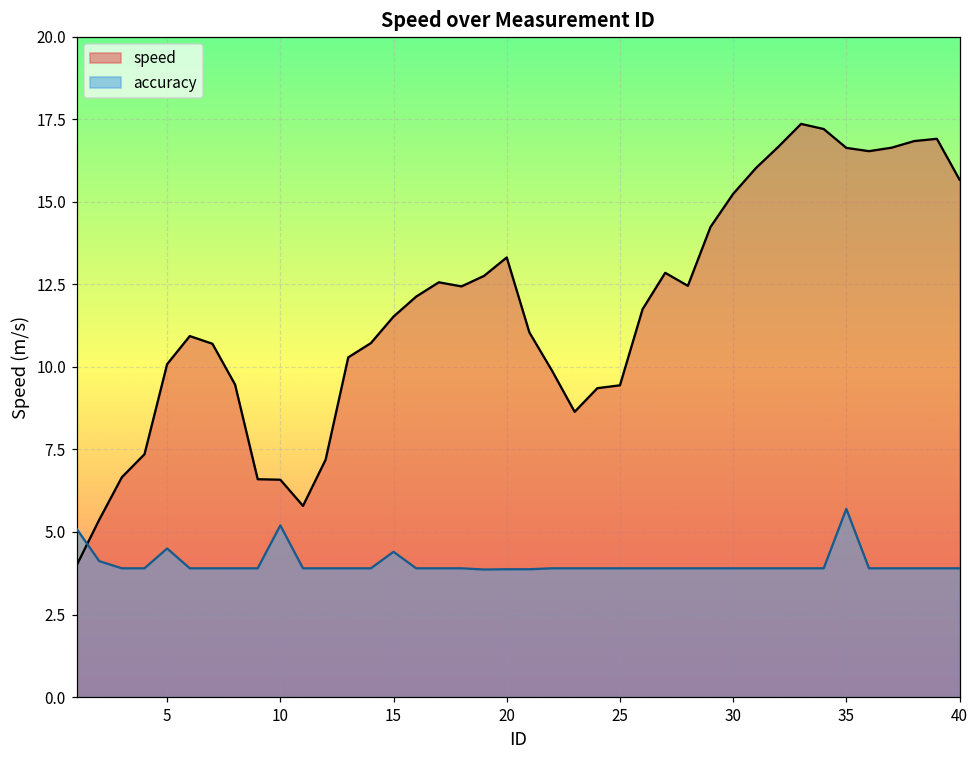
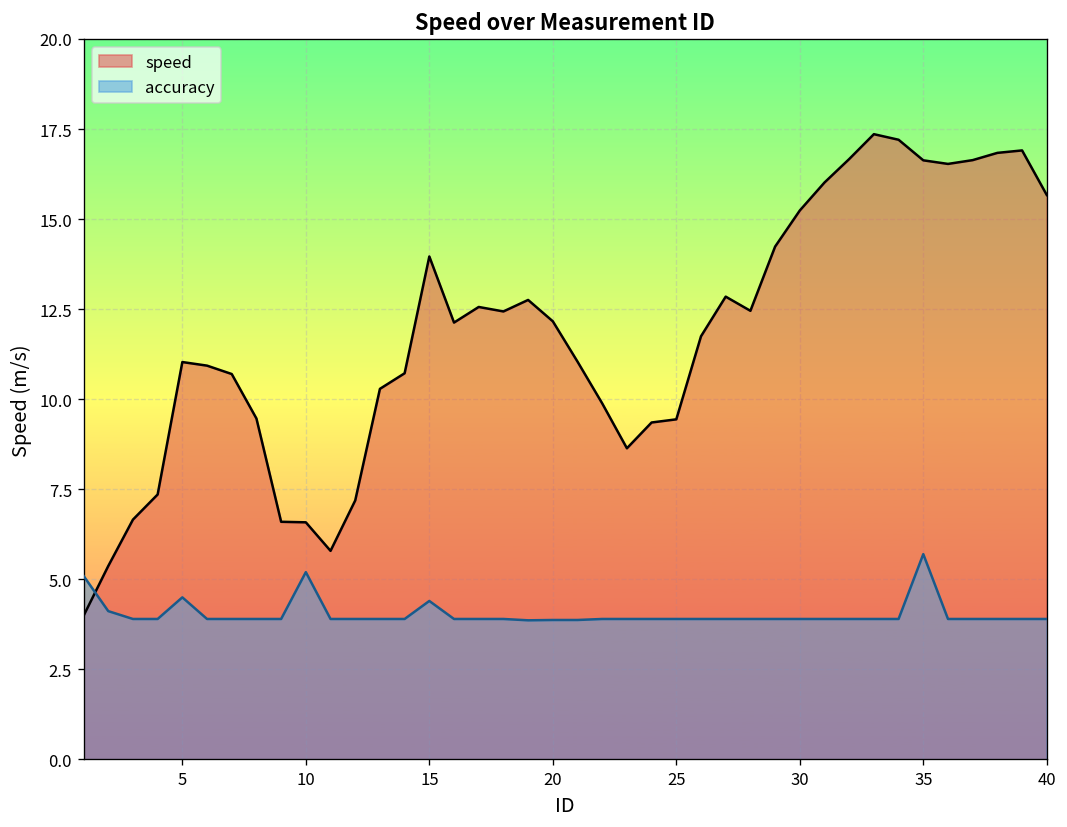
speed, 5: 10.1 -> 11.0
speed, 15: 11.5 -> 14.0
speed, 20: 13.3 -> 12.2
